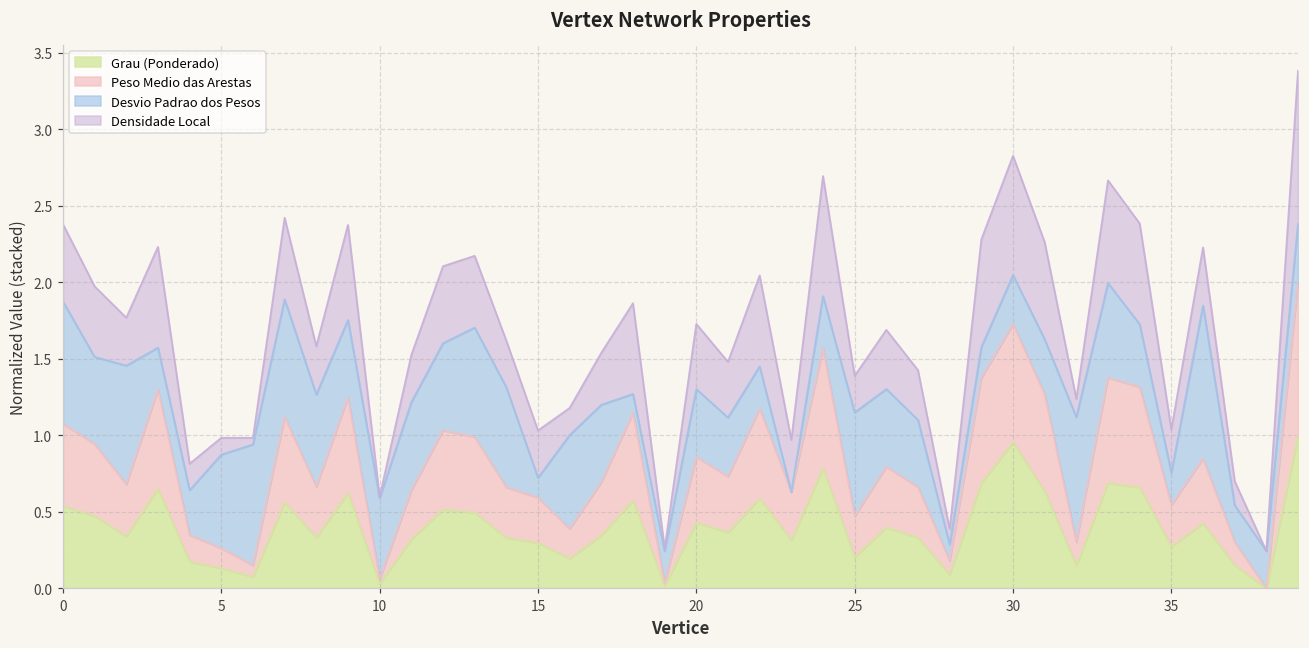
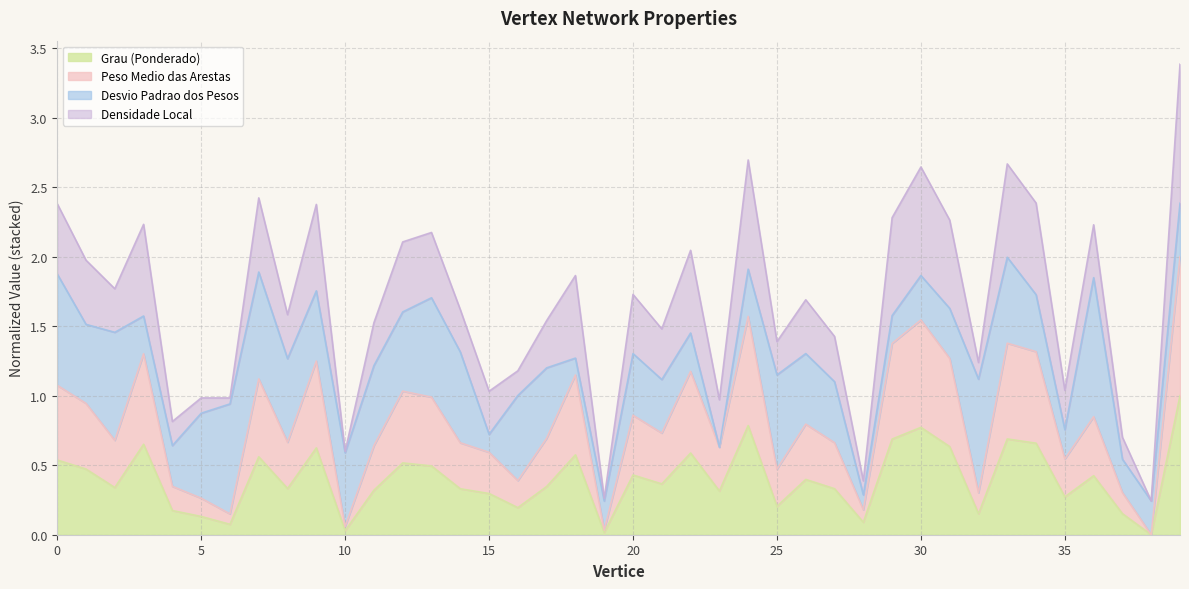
Grau (Ponderado), 30: 0.96 -> 0.77
